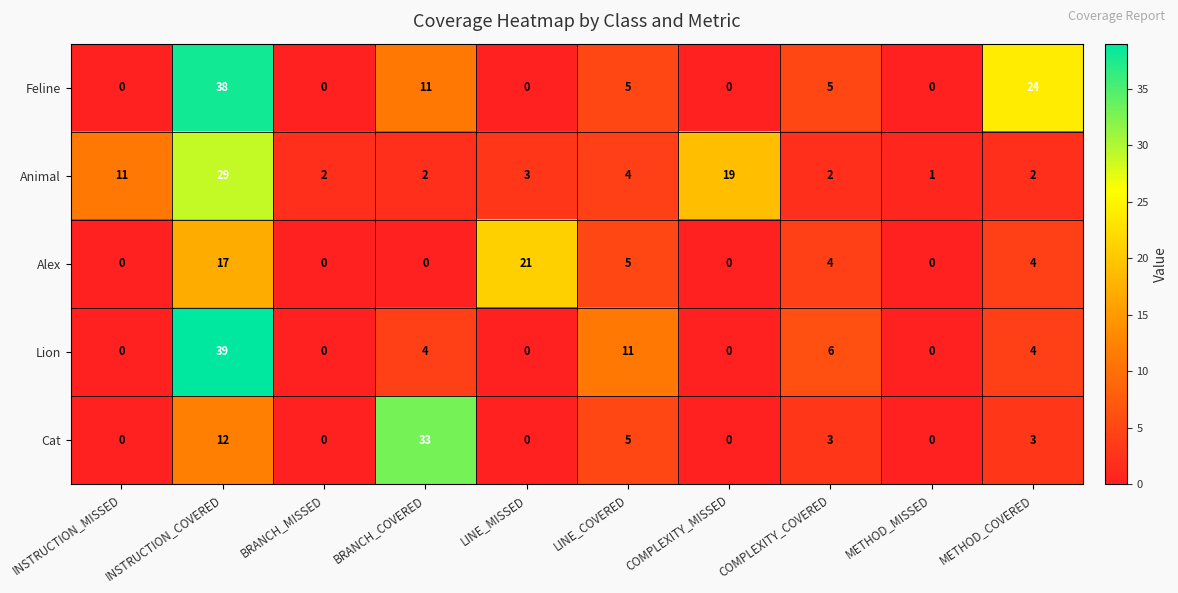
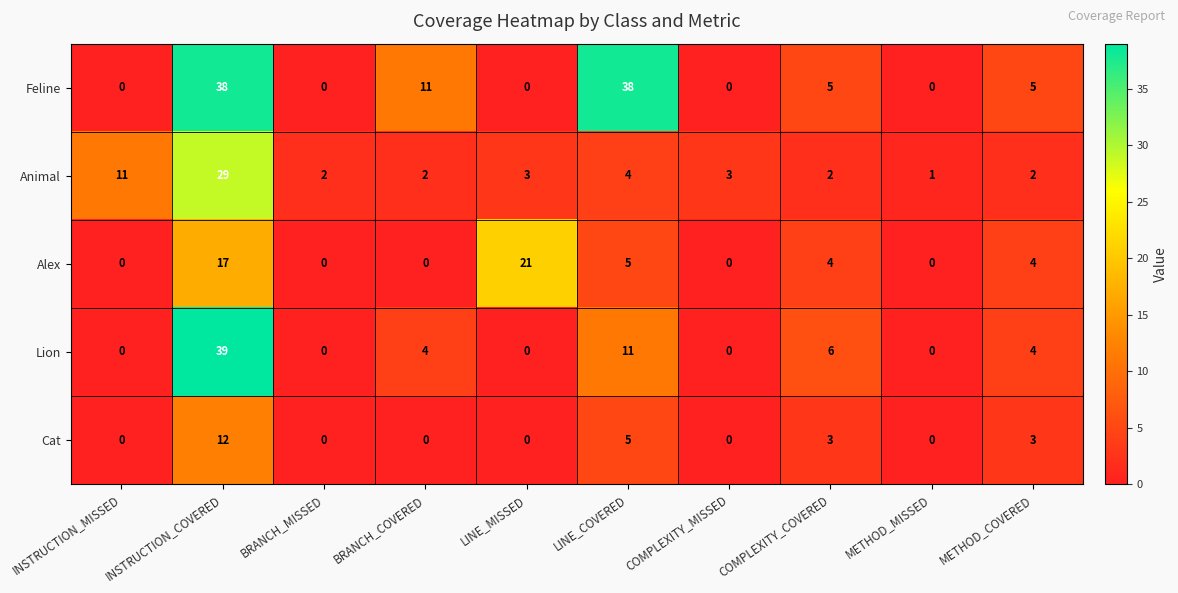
Feline, LINE_COVERED: 5 -> 38
Feline, METHOD_COVERED: 24 -> 5
Animal, COMPLEXITY_MISSED: 19 -> 3
Cat, BRANCH_COVERED: 33 -> 0
